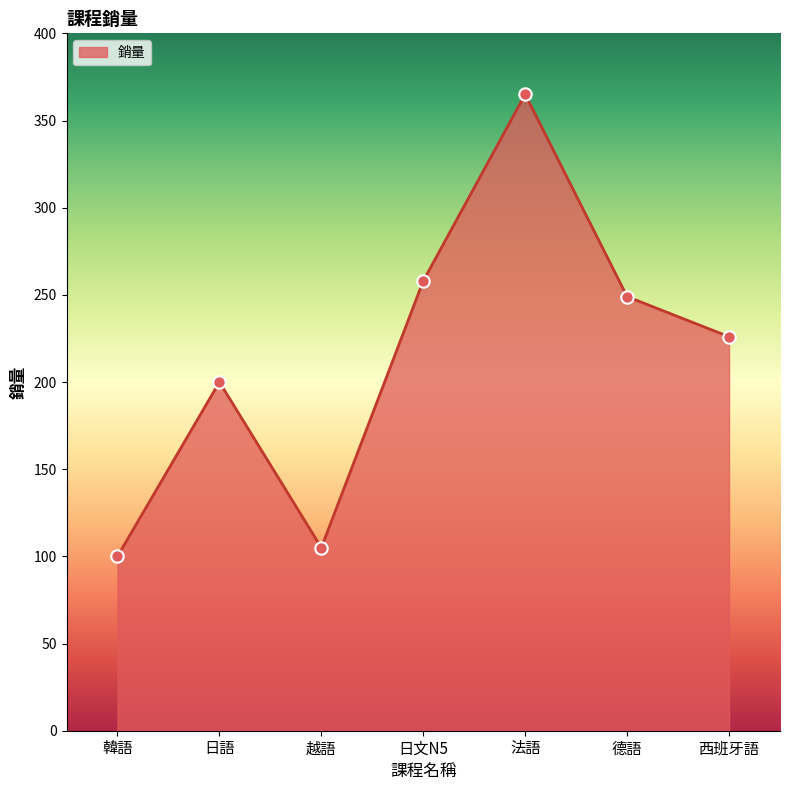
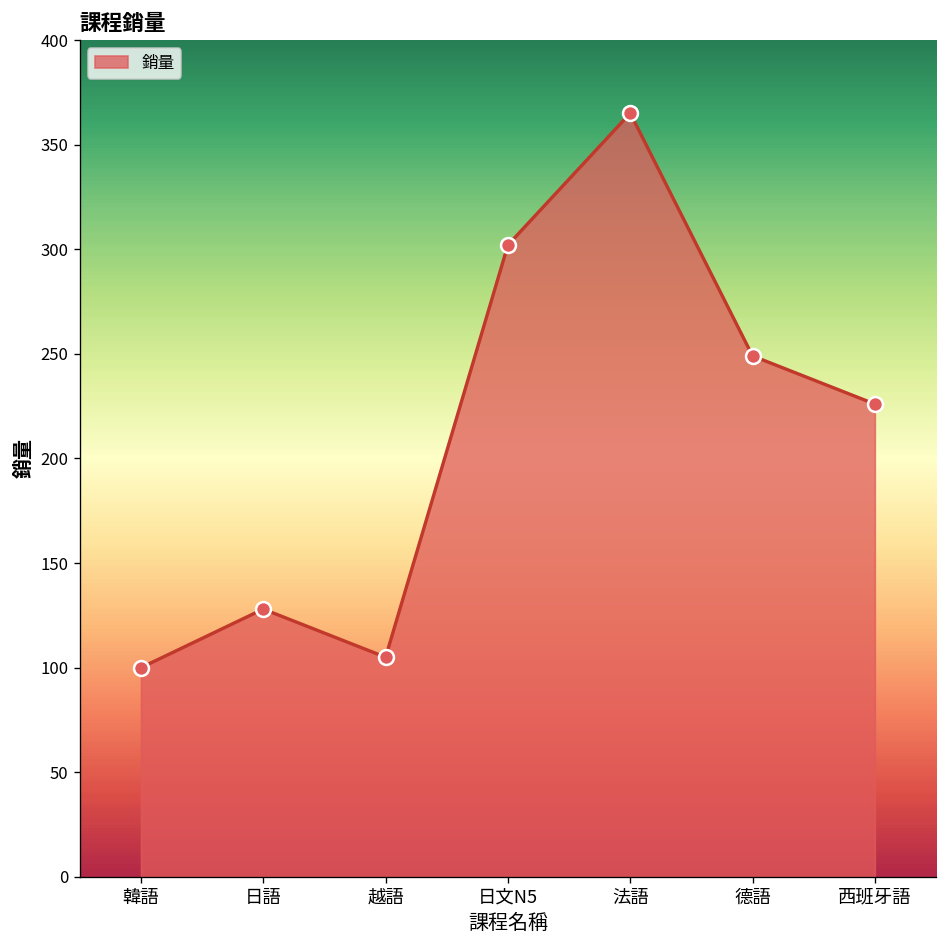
日語: 200 -> 128
日文N5: 258 -> 302
